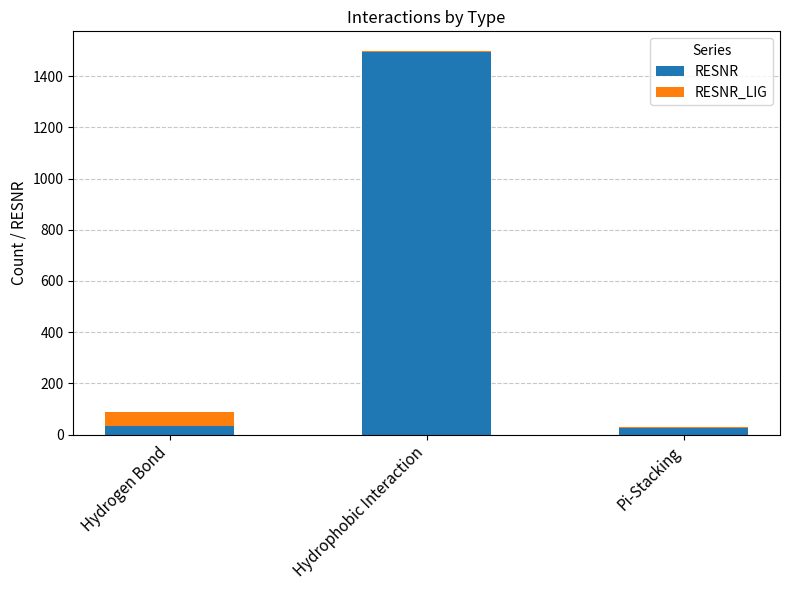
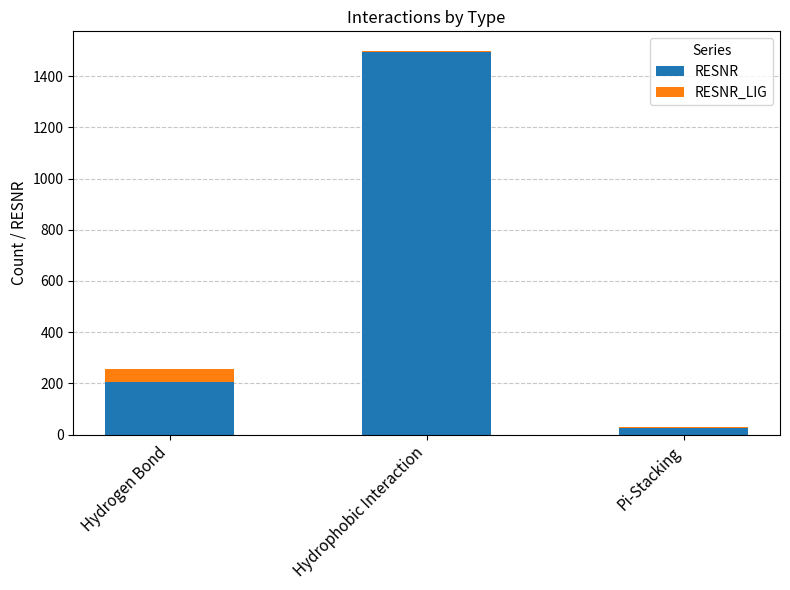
RESNR, Hydrogen Bond: 40 -> 210
